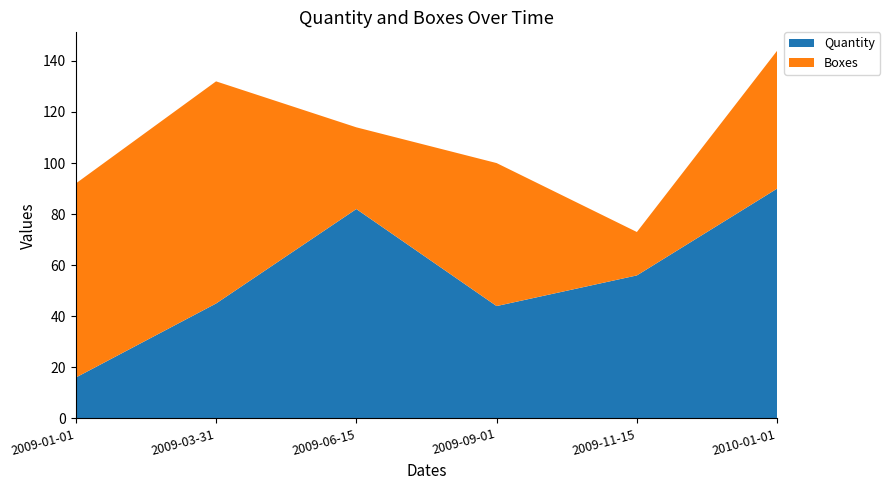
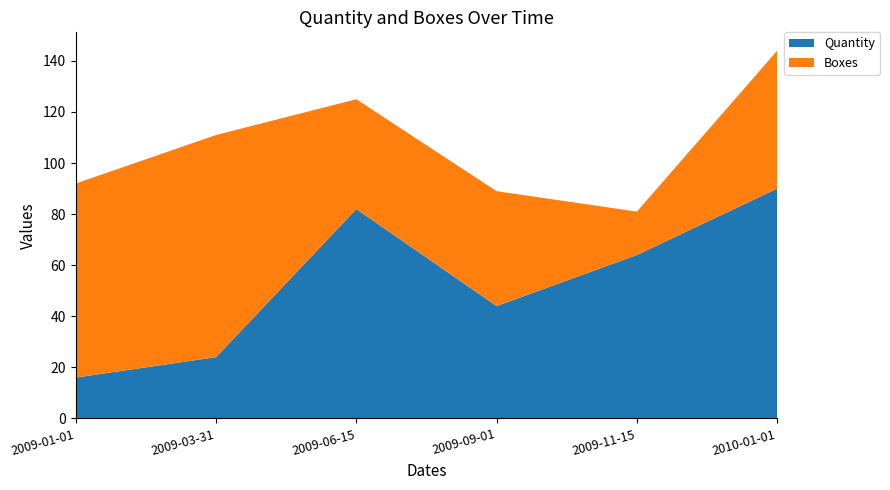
Quantity, 2009-03-31: 45 -> 24
Boxes, 2009-06-15: 32 -> 43
Boxes, 2009-09-01: 56 -> 45
Quantity, 2009-11-15: 56 -> 64
